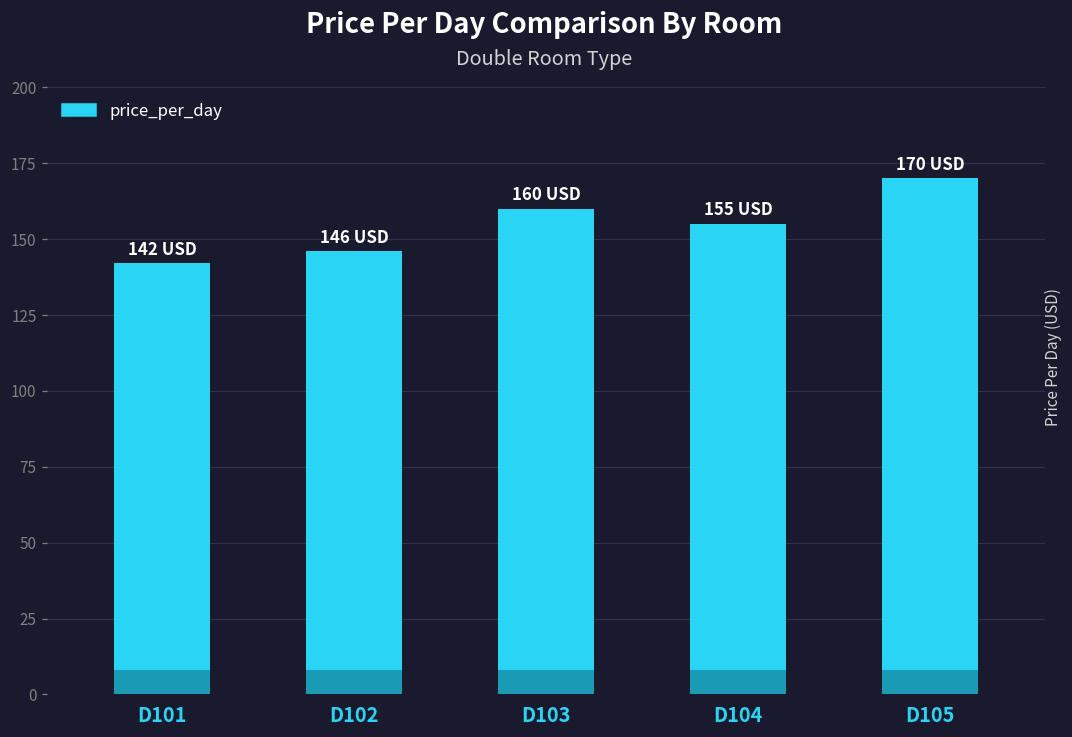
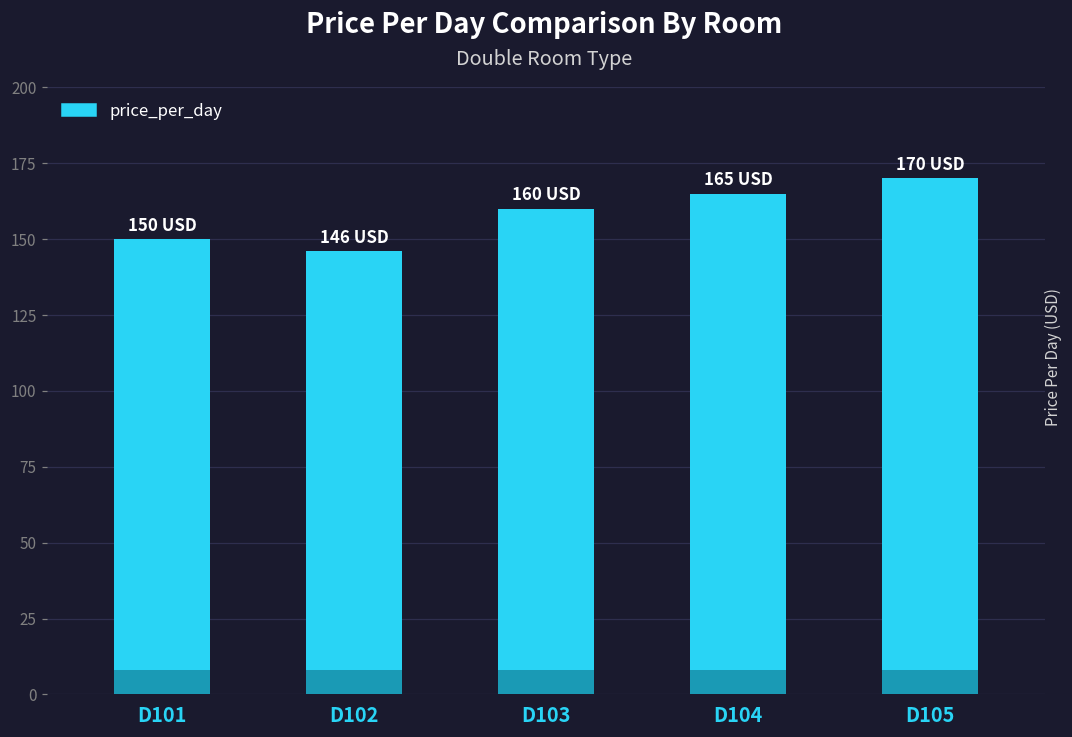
price_per_day, D101: 142 -> 150
price_per_day, D104: 155 -> 165
